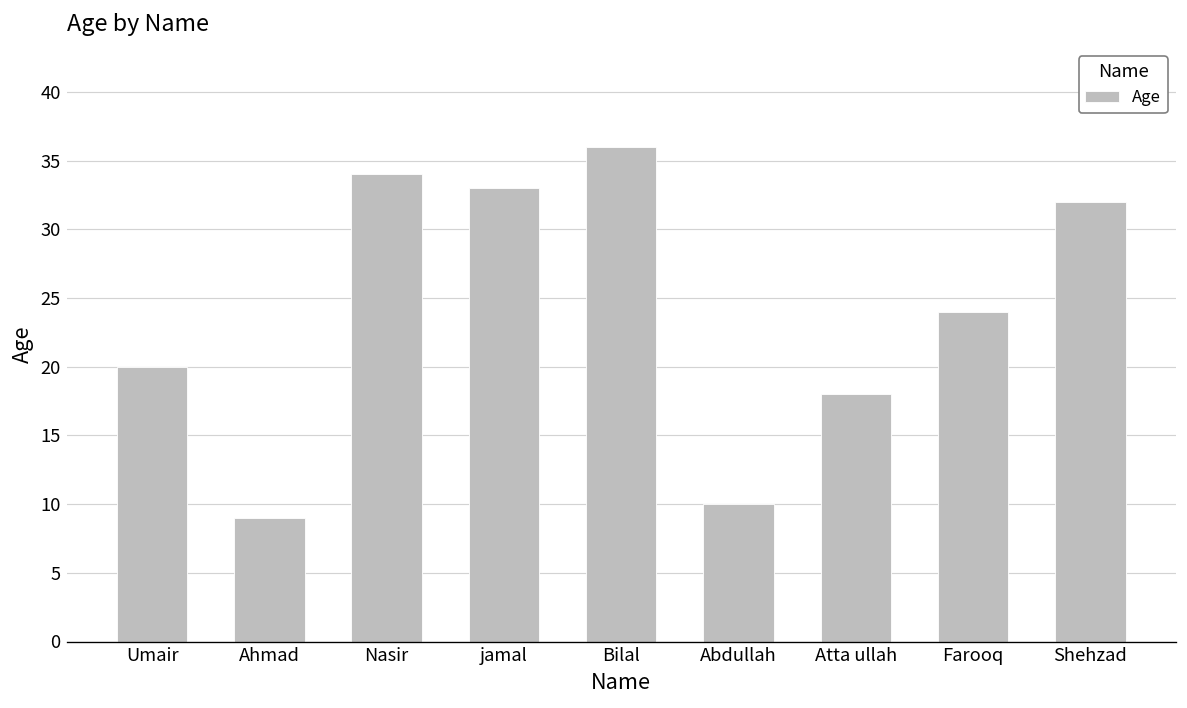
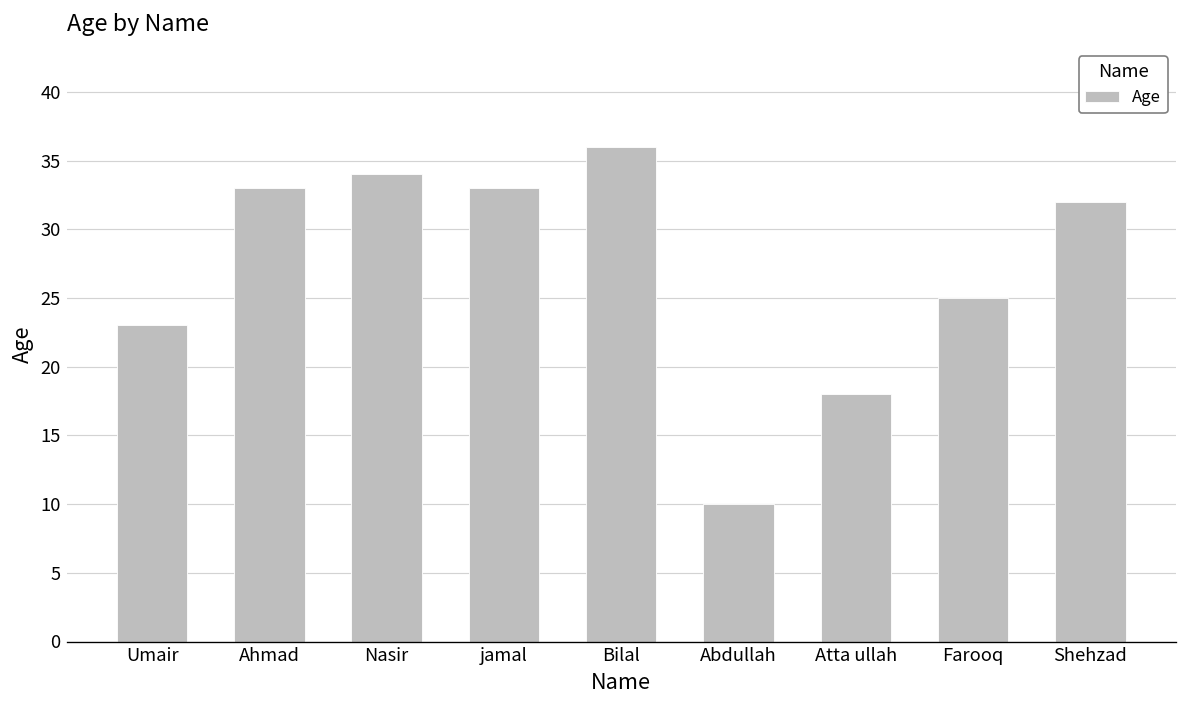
Umair: 20 -> 23
Ahmad: 9 -> 33
Farooq: 24 -> 25
